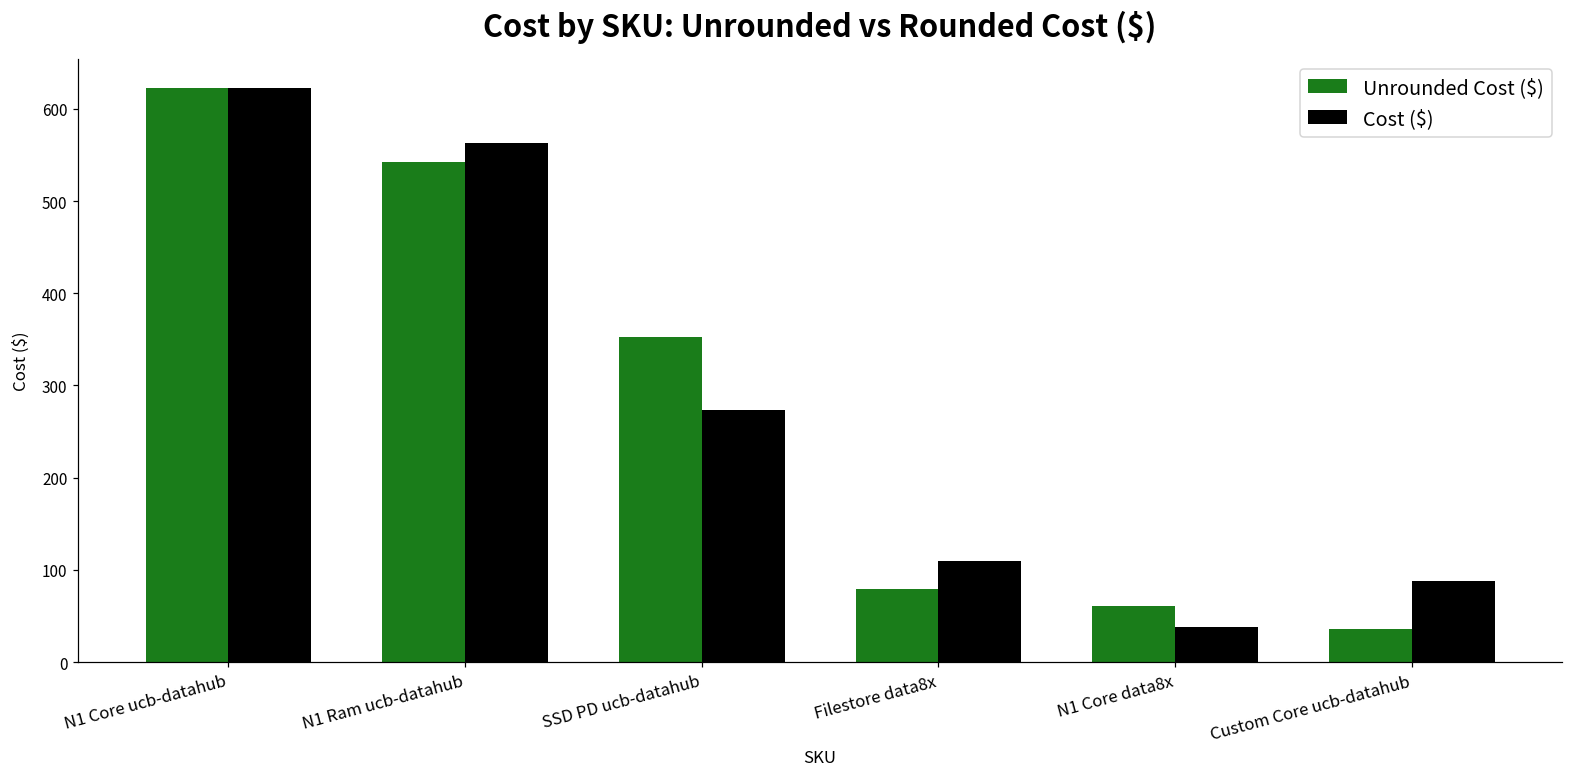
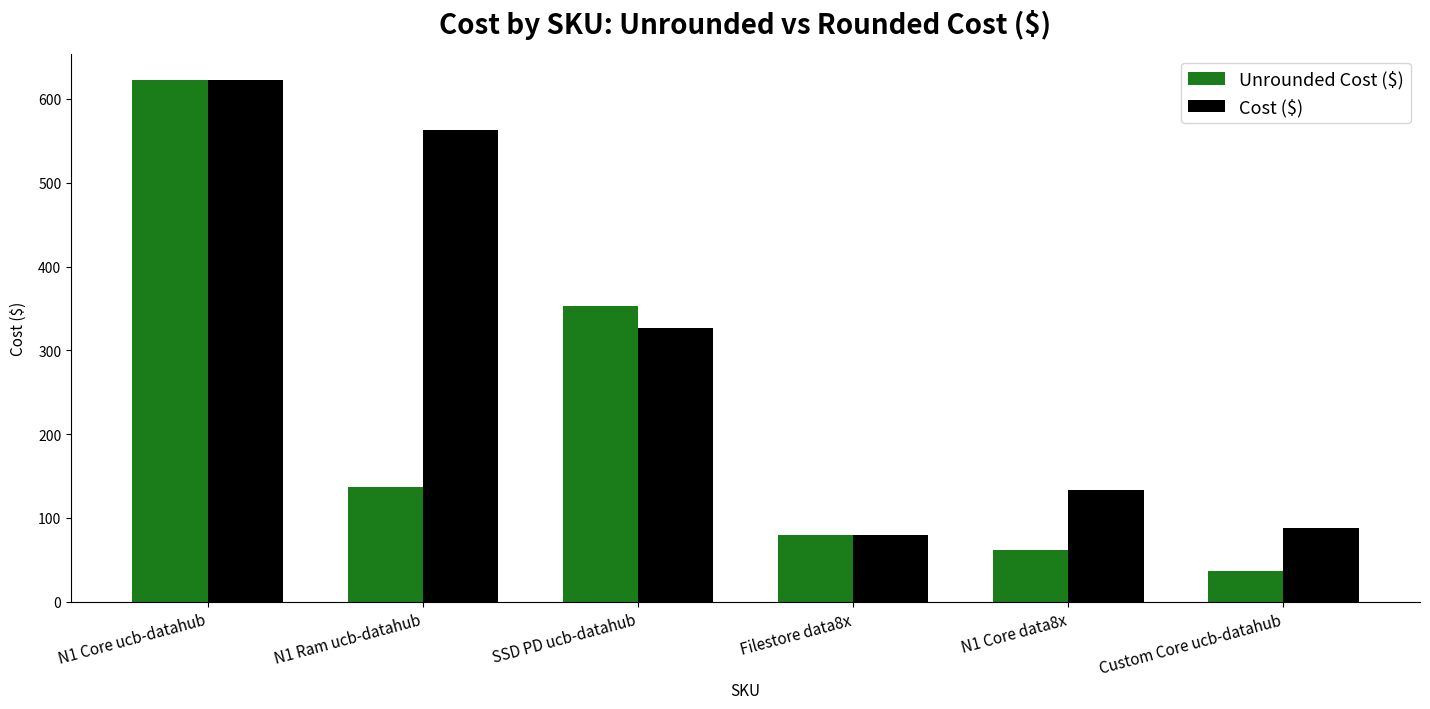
Unrounded Cost ($), N1 Ram ucb-datahub: 540 -> 140
Cost ($), SSD PD ucb-datahub: 270 -> 330
Cost ($), Filestore data8x: 110 -> 80
Cost ($), N1 Core data8x: 40 -> 130
